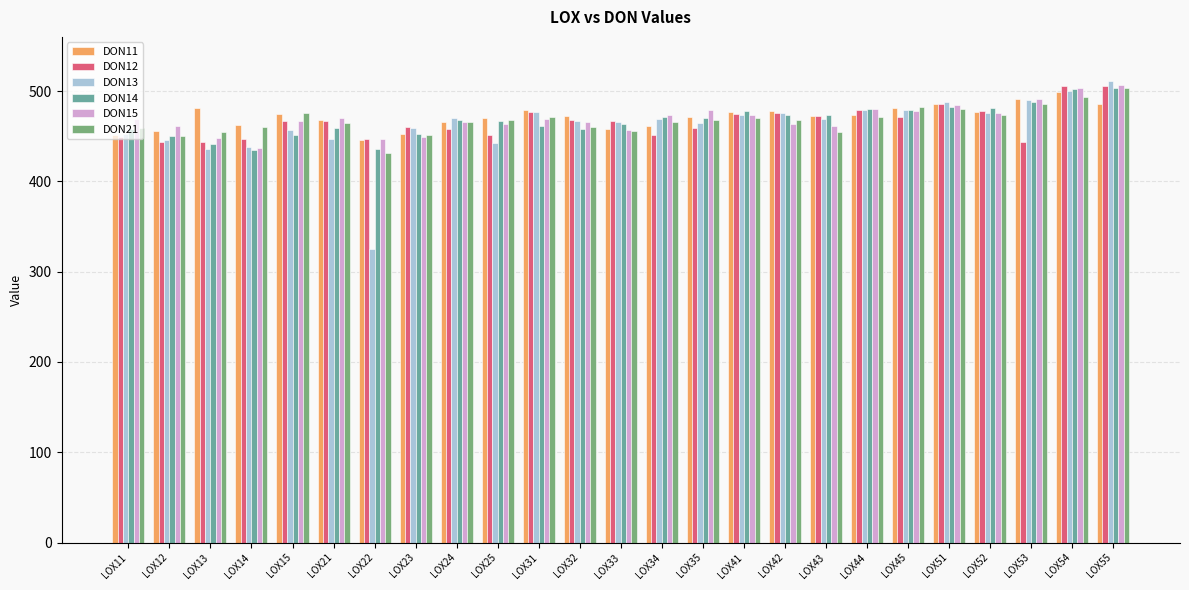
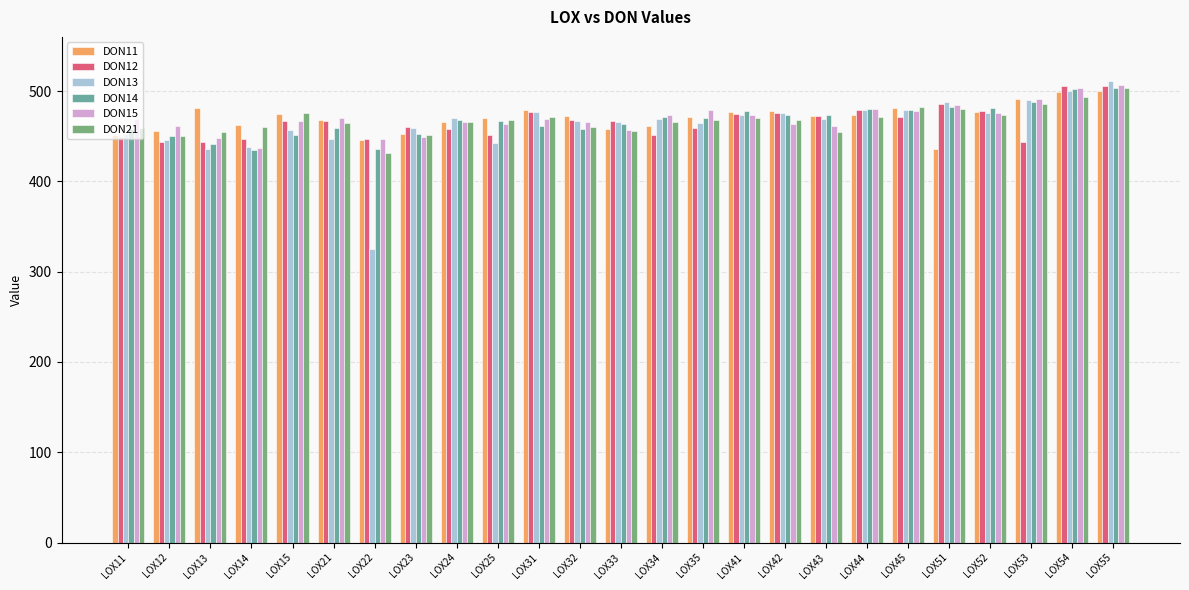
DON11, LOX51: 490 -> 440
DON11, LOX55: 490 -> 500
